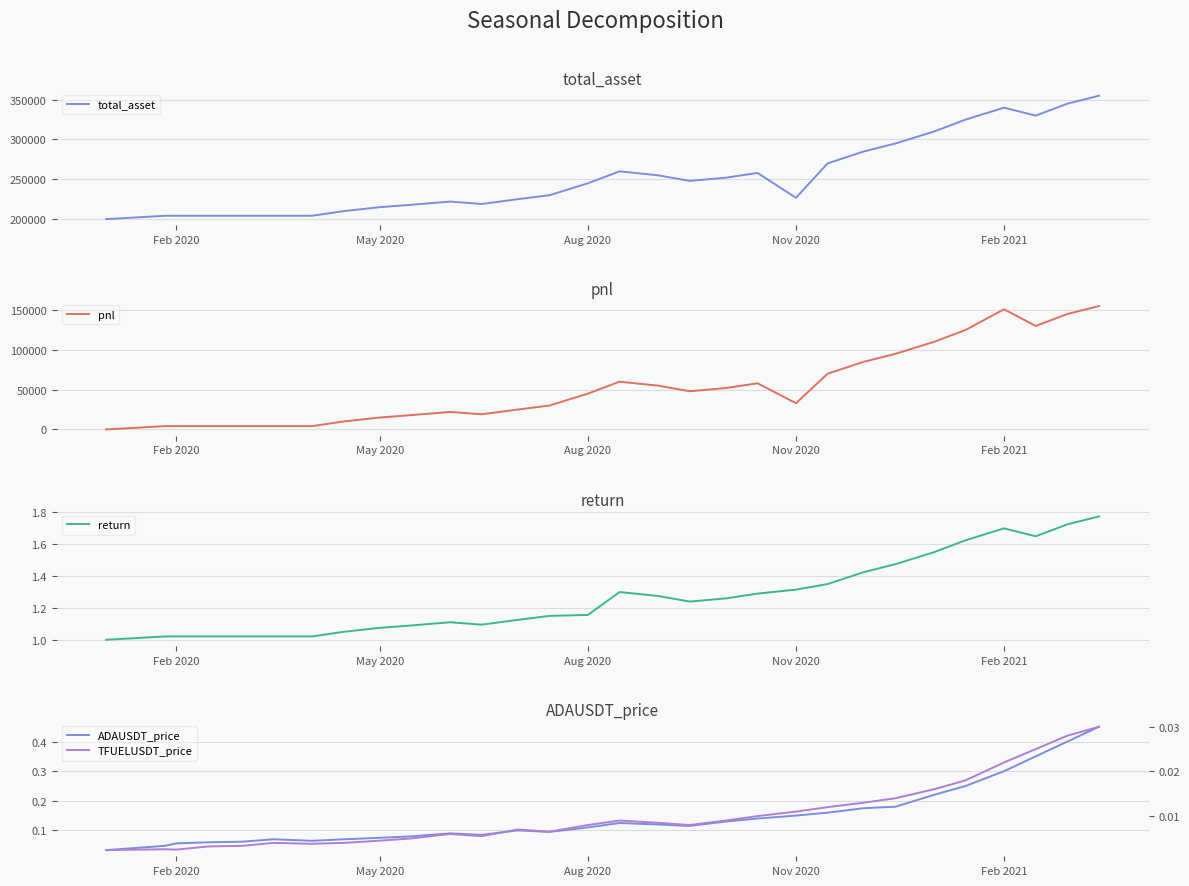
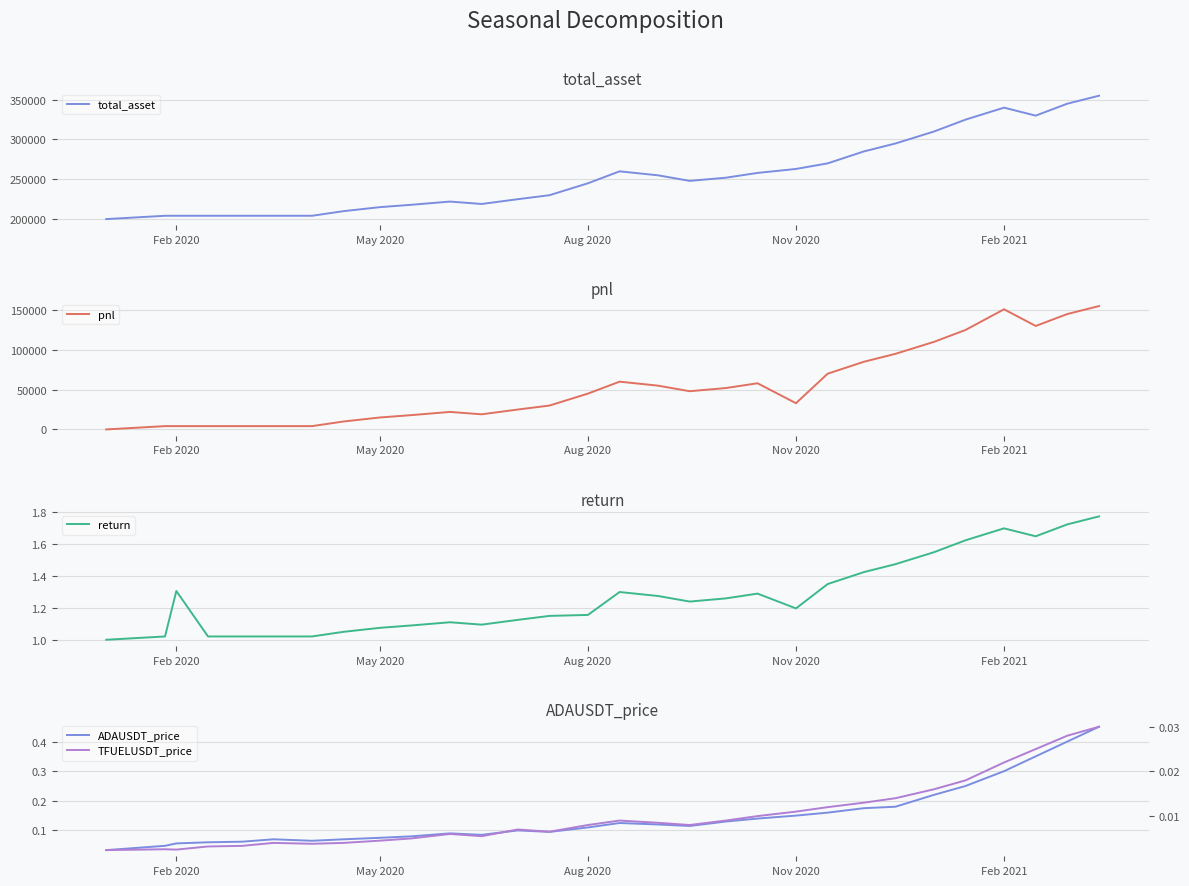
total_asset, Nov 2020: 230000 -> 260000
return, Feb 2020: 1.02 -> 1.31
return, Nov 2020: 1.32 -> 1.20
